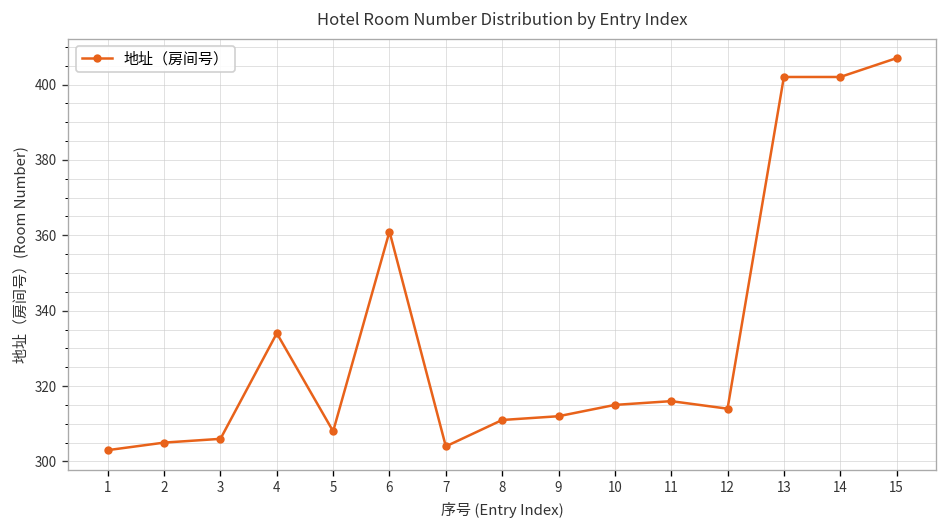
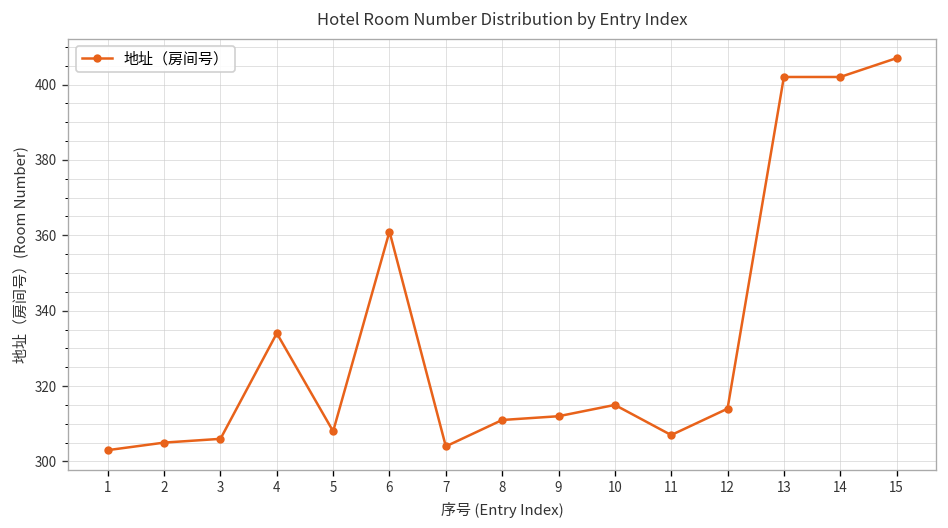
11: 316 -> 307
